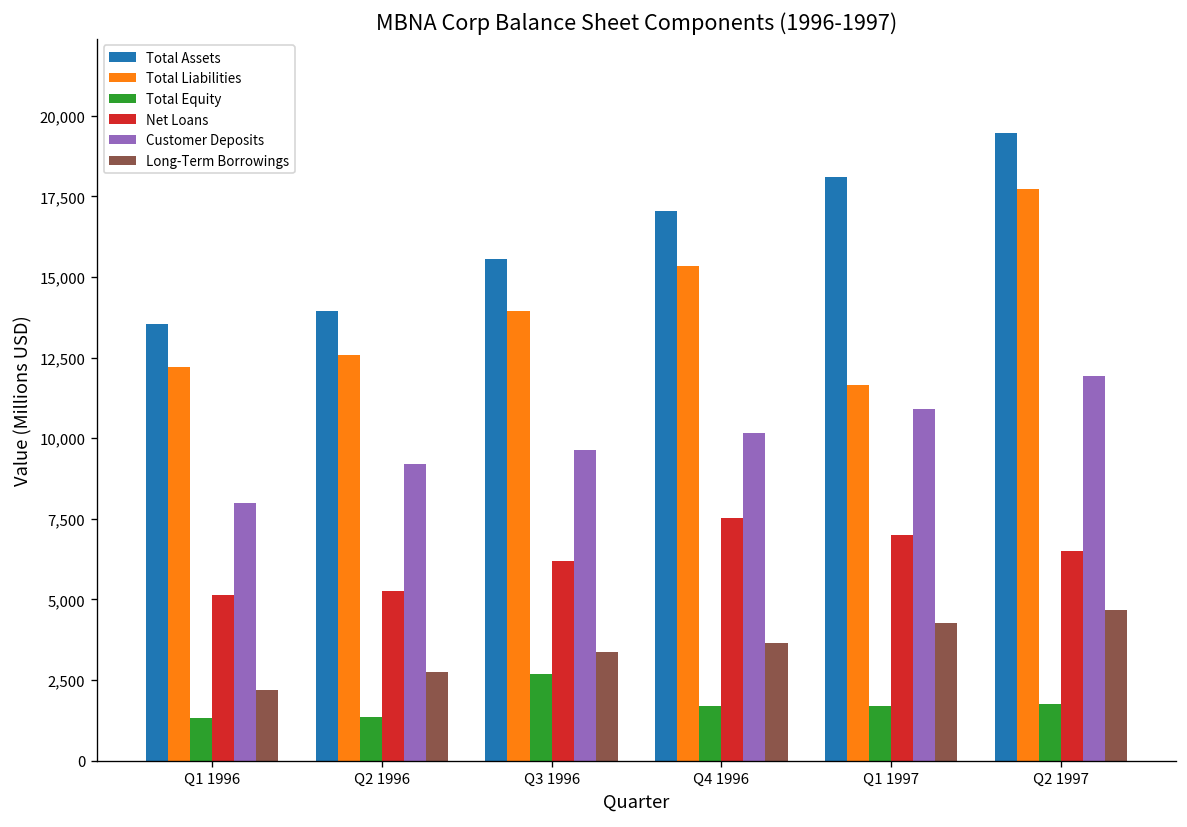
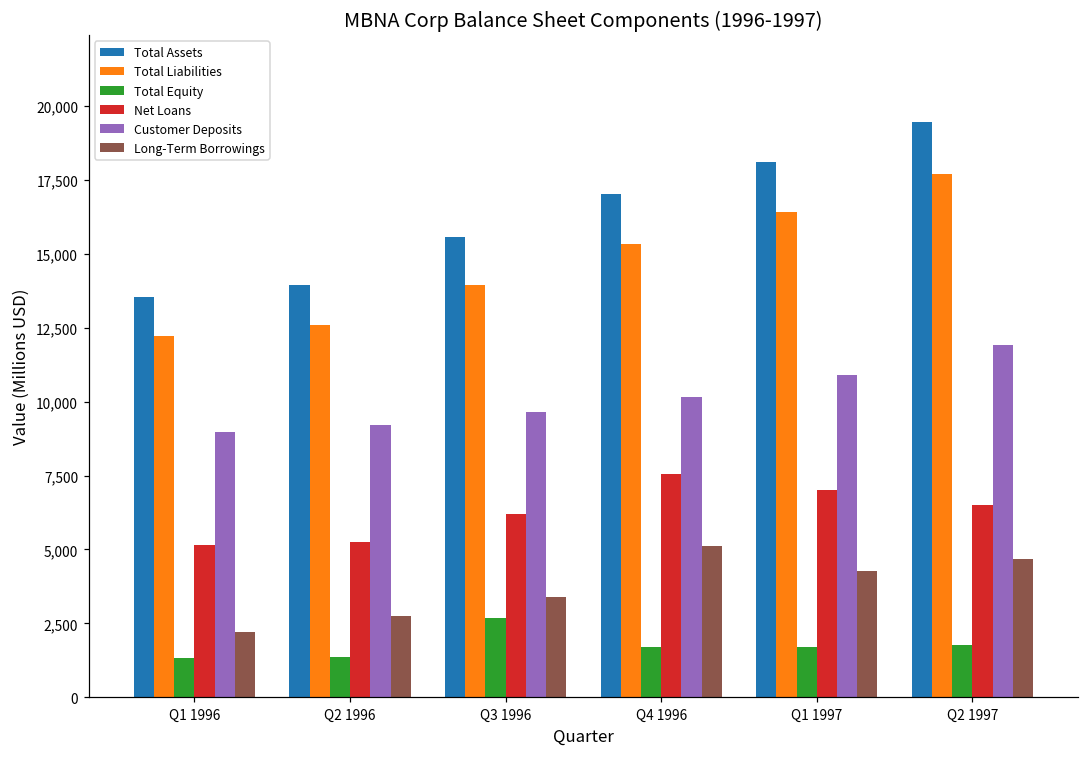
Customer Deposits, Q1 1996: 8,000 -> 9,000
Long-Term Borrowings, Q4 1996: 3,600 -> 5,100
Total Liabilities, Q1 1997: 11,600 -> 16,400
